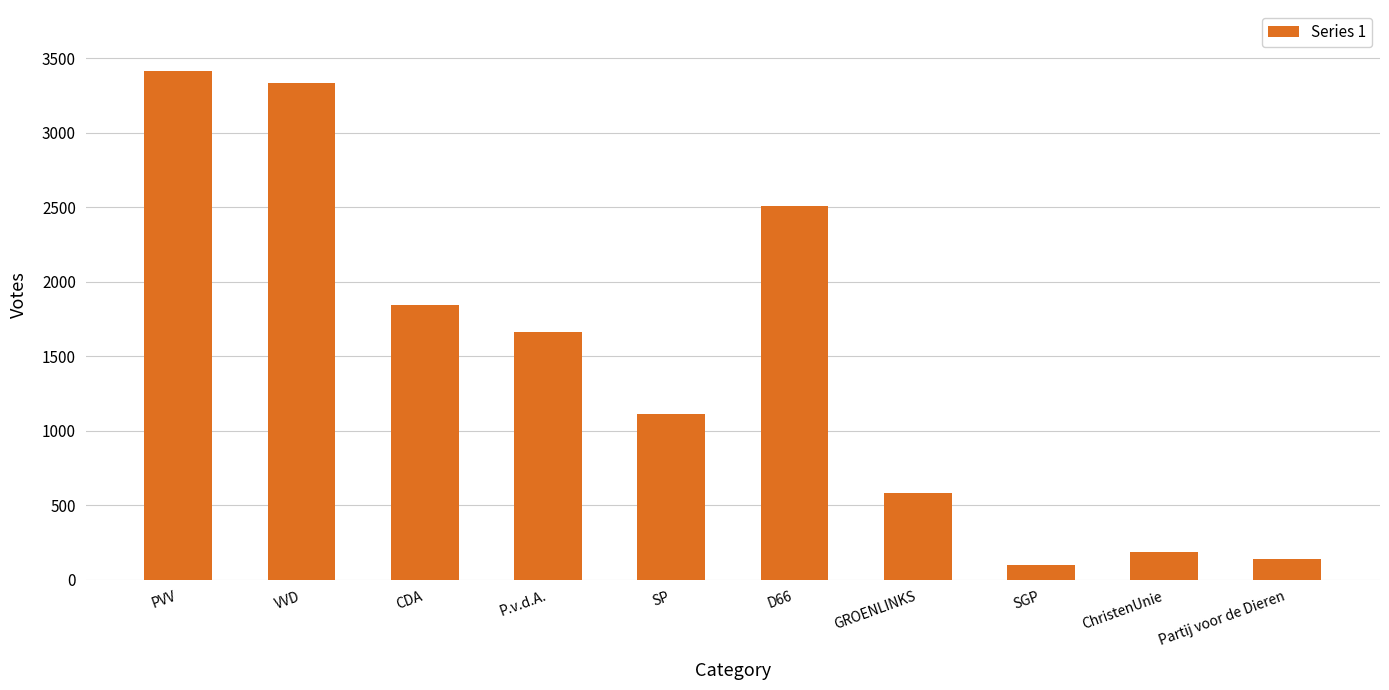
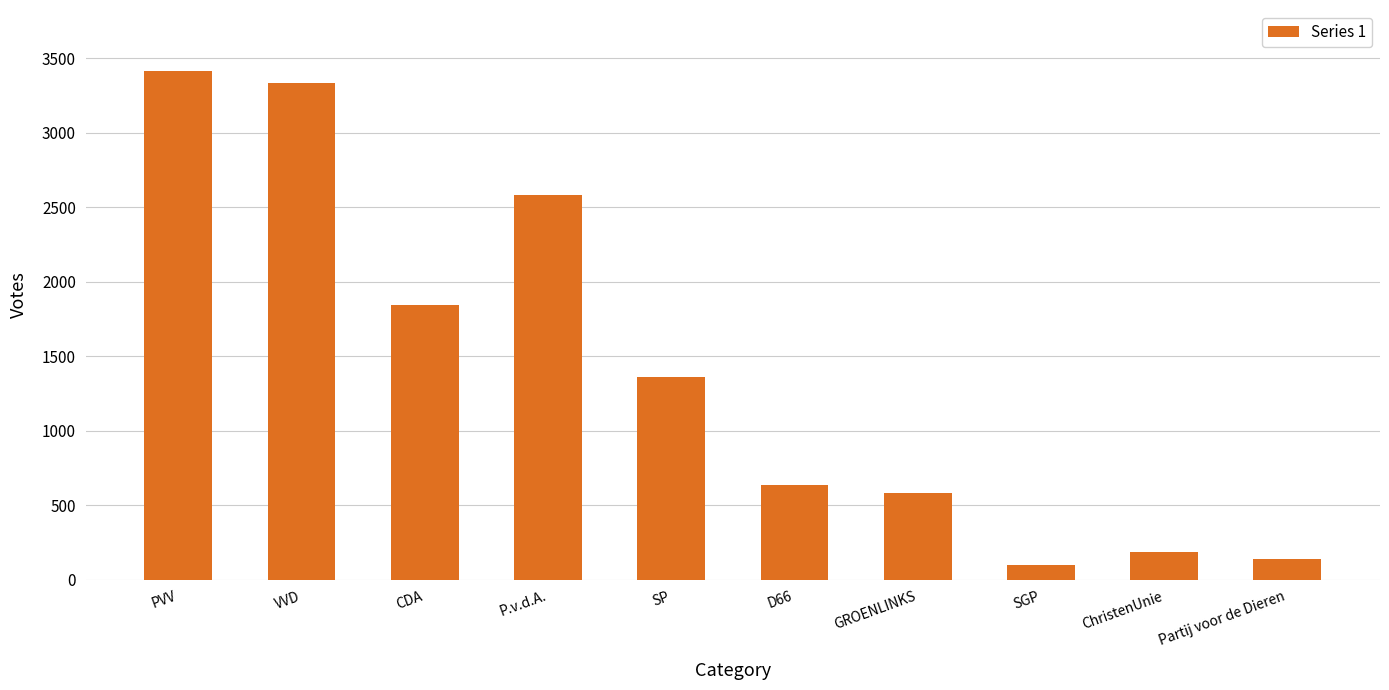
P.v.d.A.: 1660 -> 2590
SP: 1110 -> 1360
D66: 2510 -> 640
